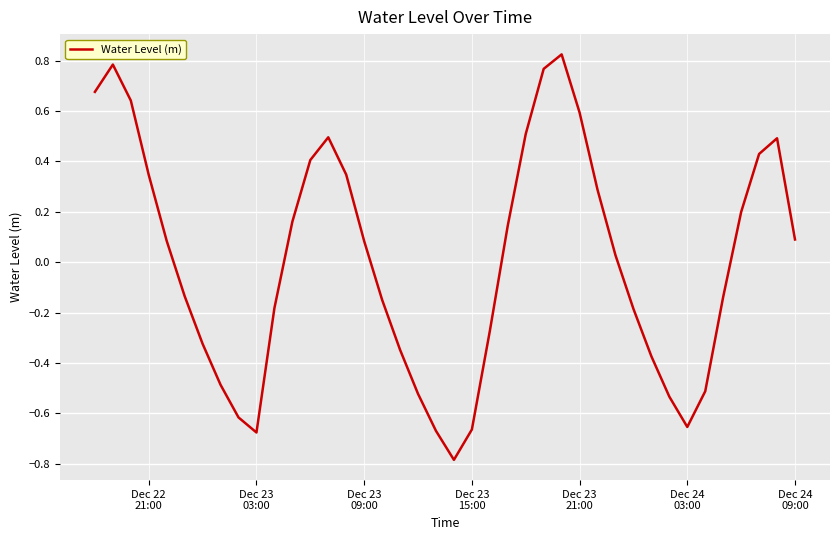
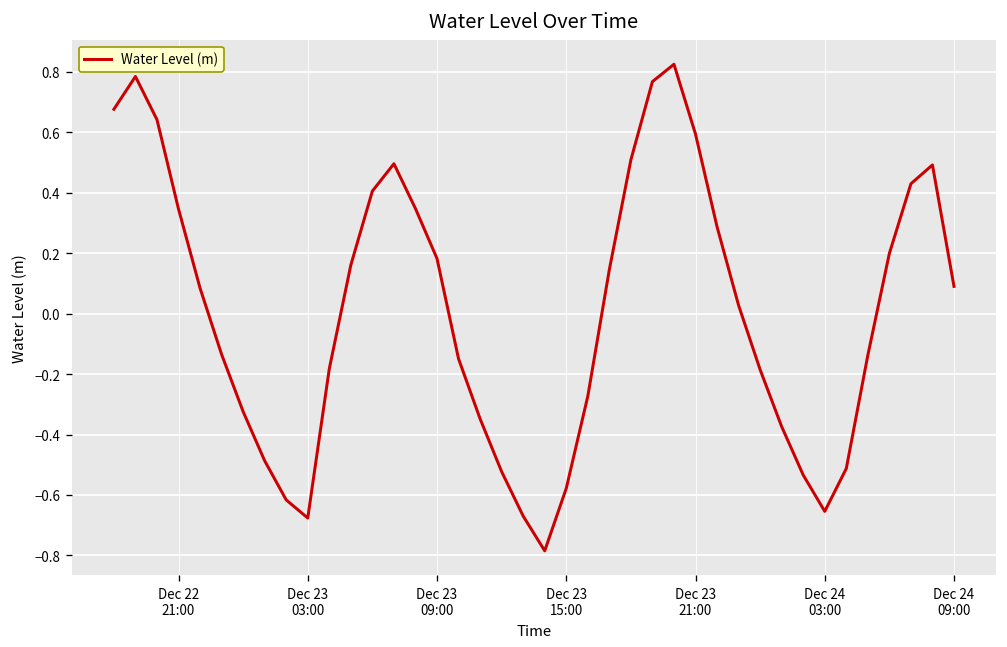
Dec 23 09:00: 0.08 -> 0.18
Dec 23 15:00: -0.66 -> -0.58
